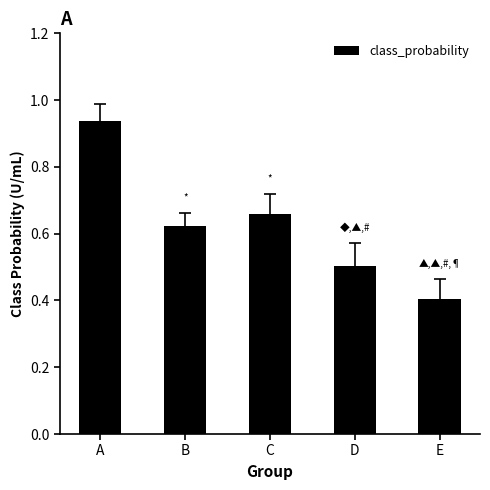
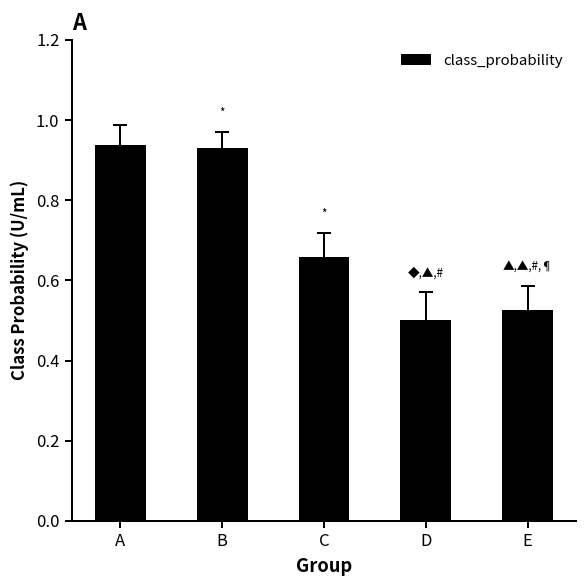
class_probability, B: 0.62 -> 0.93
class_probability, E: 0.41 -> 0.53
